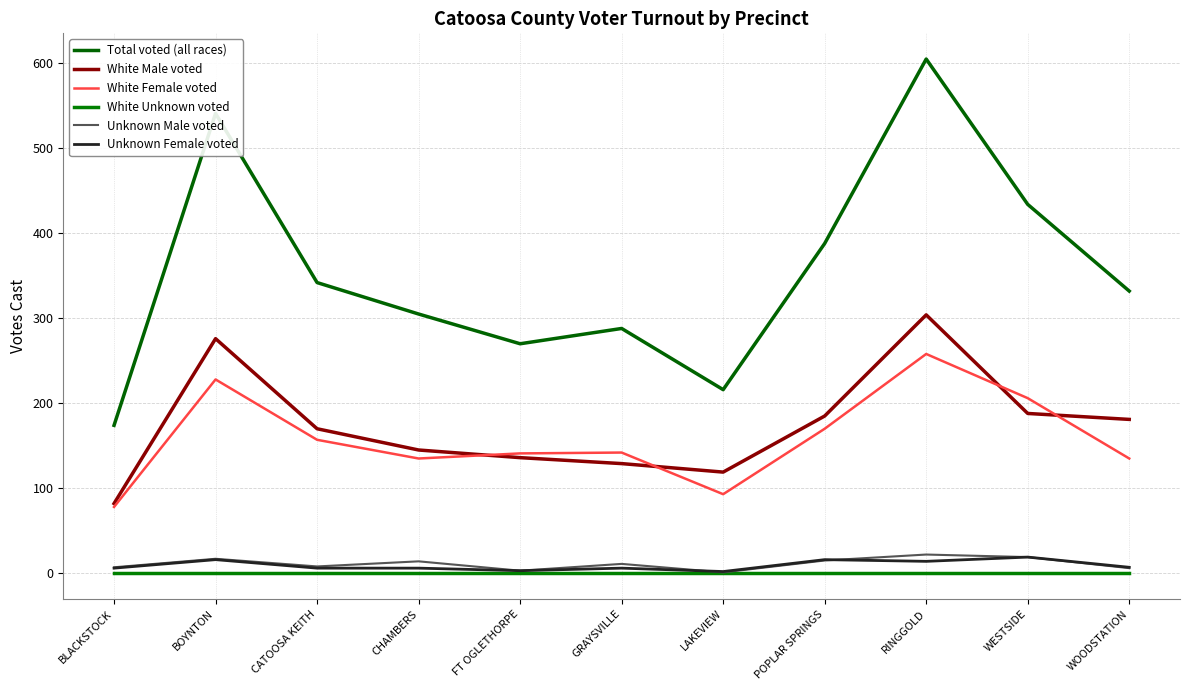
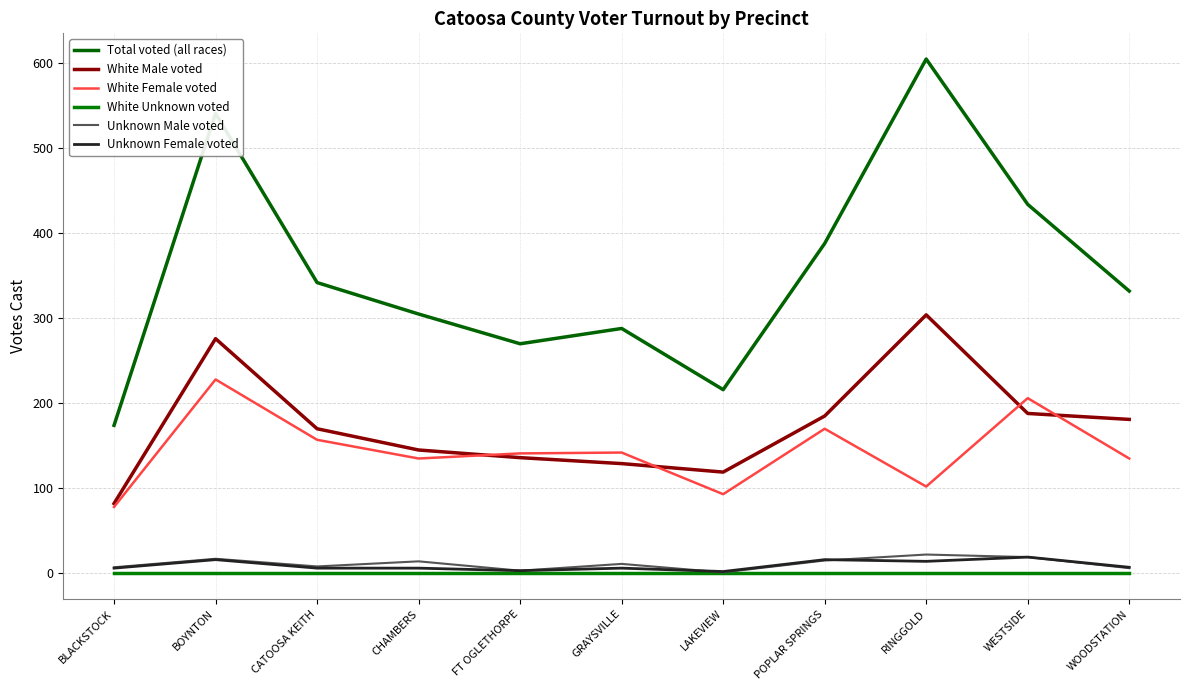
White Female voted, RINGGOLD: 260 -> 100
